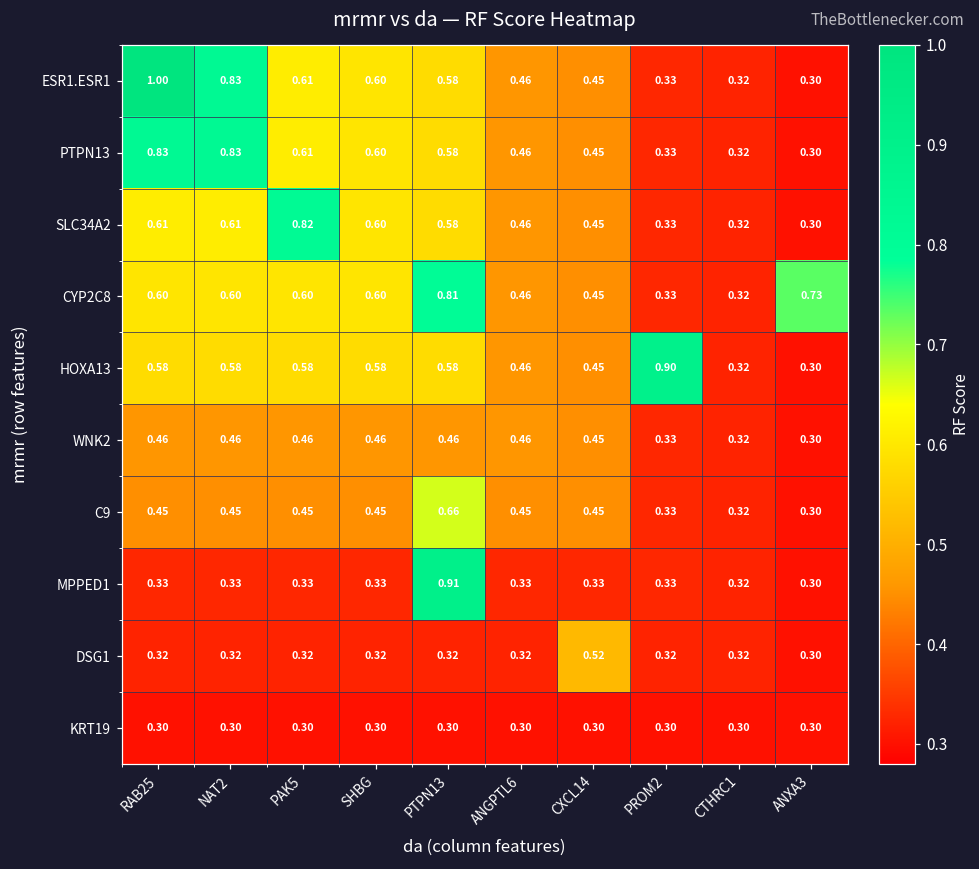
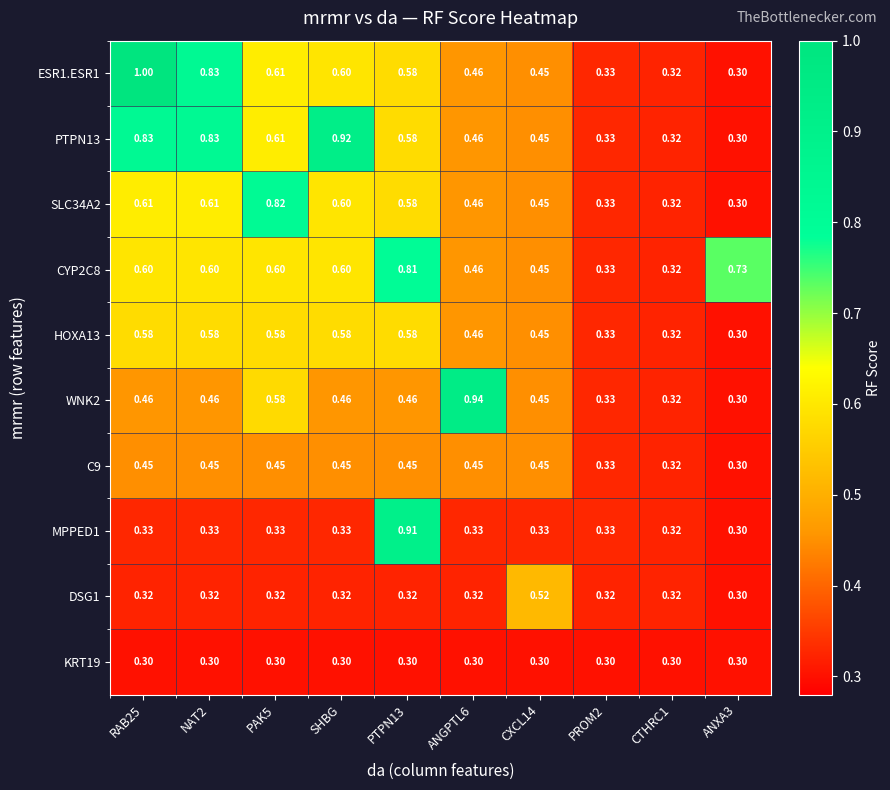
PTPN13, SHBG: 0.60 -> 0.92
HOXA13, PROM2: 0.90 -> 0.33
WNK2, PAK5: 0.46 -> 0.58
WNK2, ANGPTL6: 0.46 -> 0.94
C9, PTPN13: 0.66 -> 0.45
